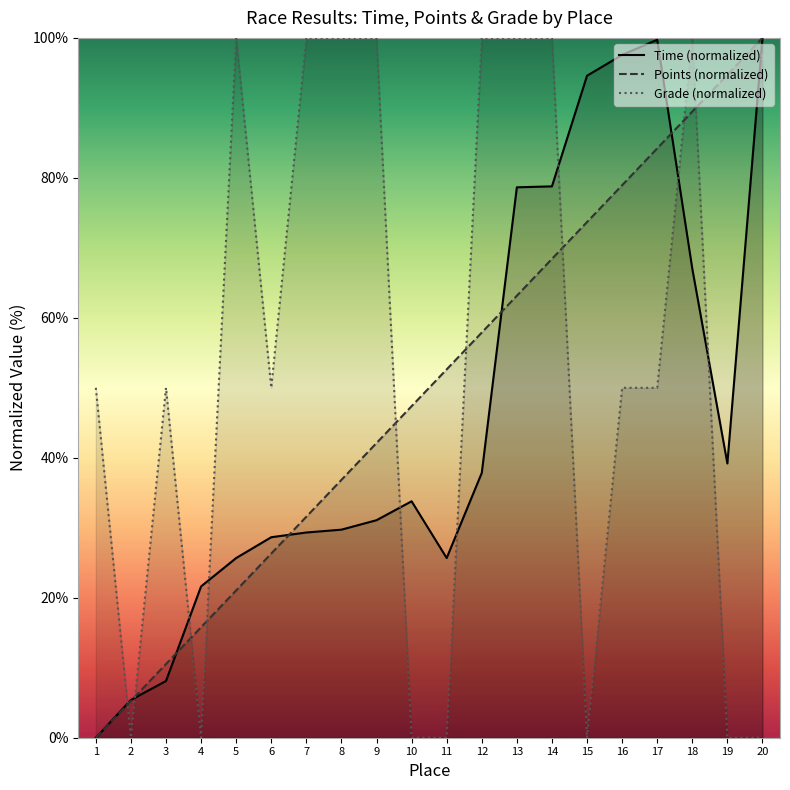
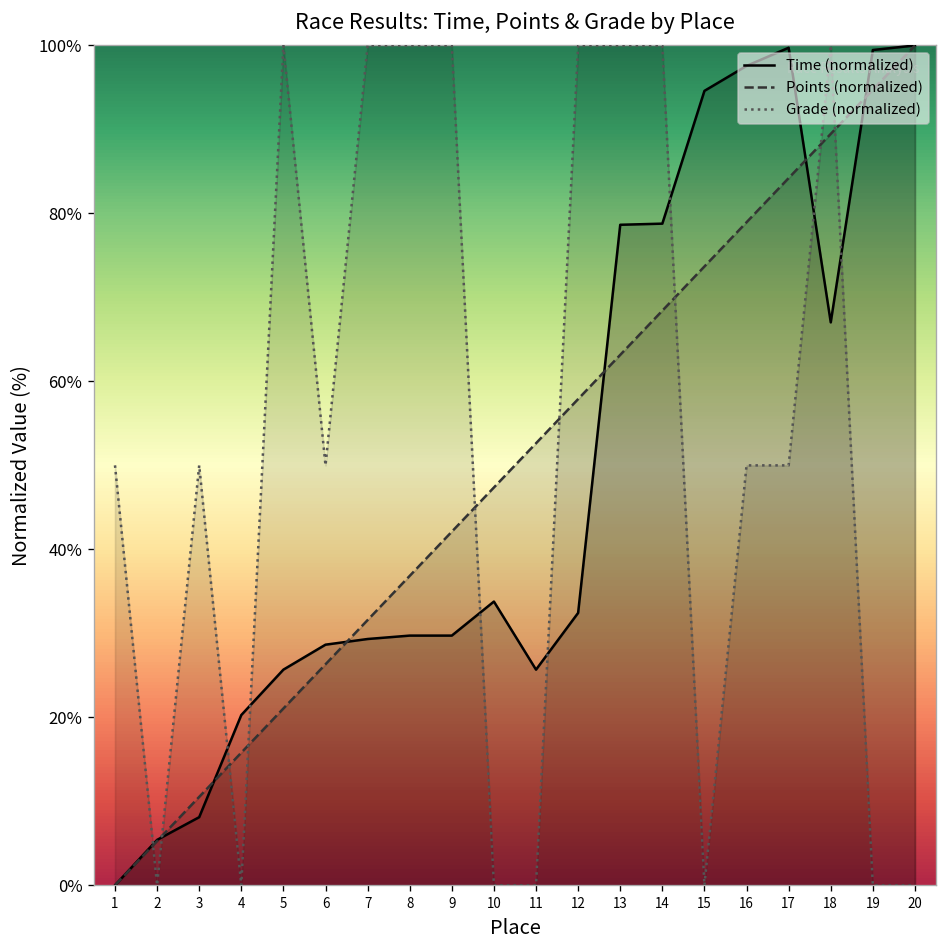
Time (normalized), 4: 22% -> 20%
Time (normalized), 9: 31% -> 30%
Time (normalized), 12: 38% -> 32%
Time (normalized), 19: 39% -> 99%
